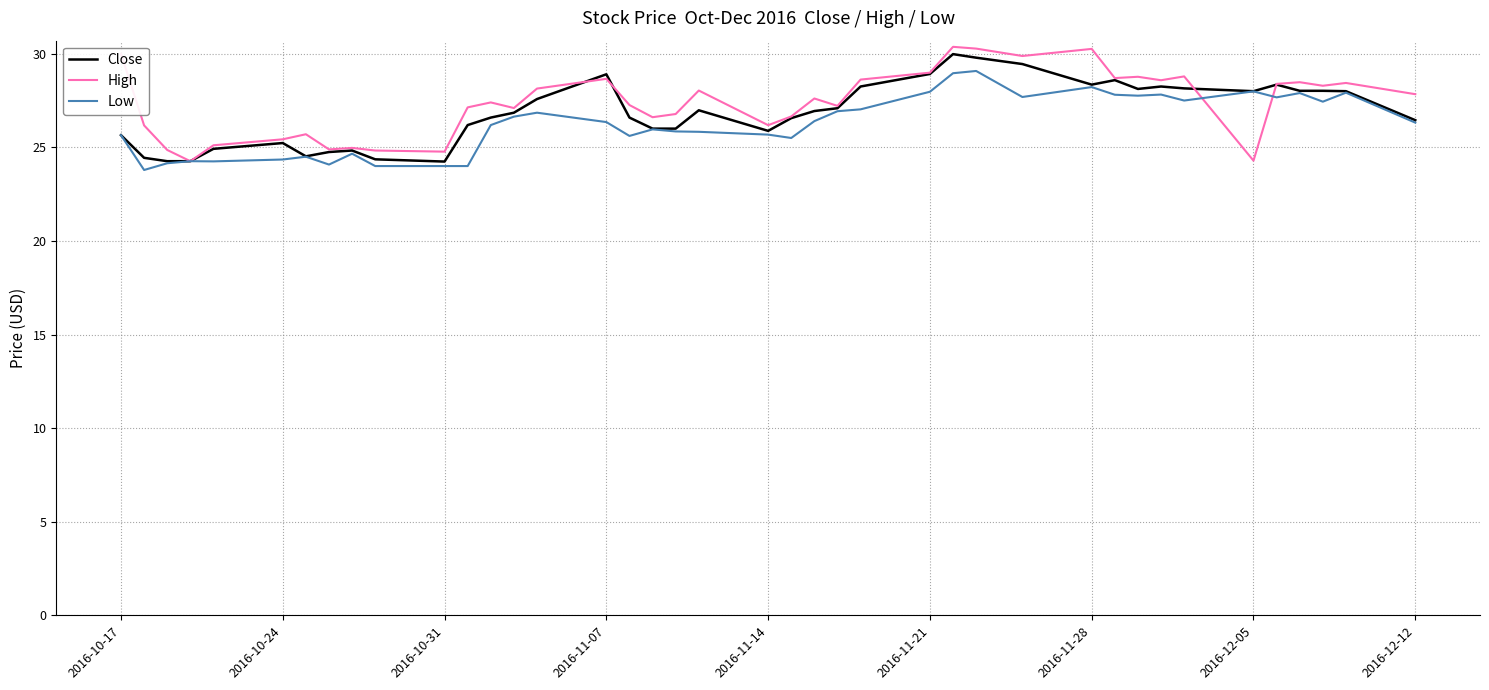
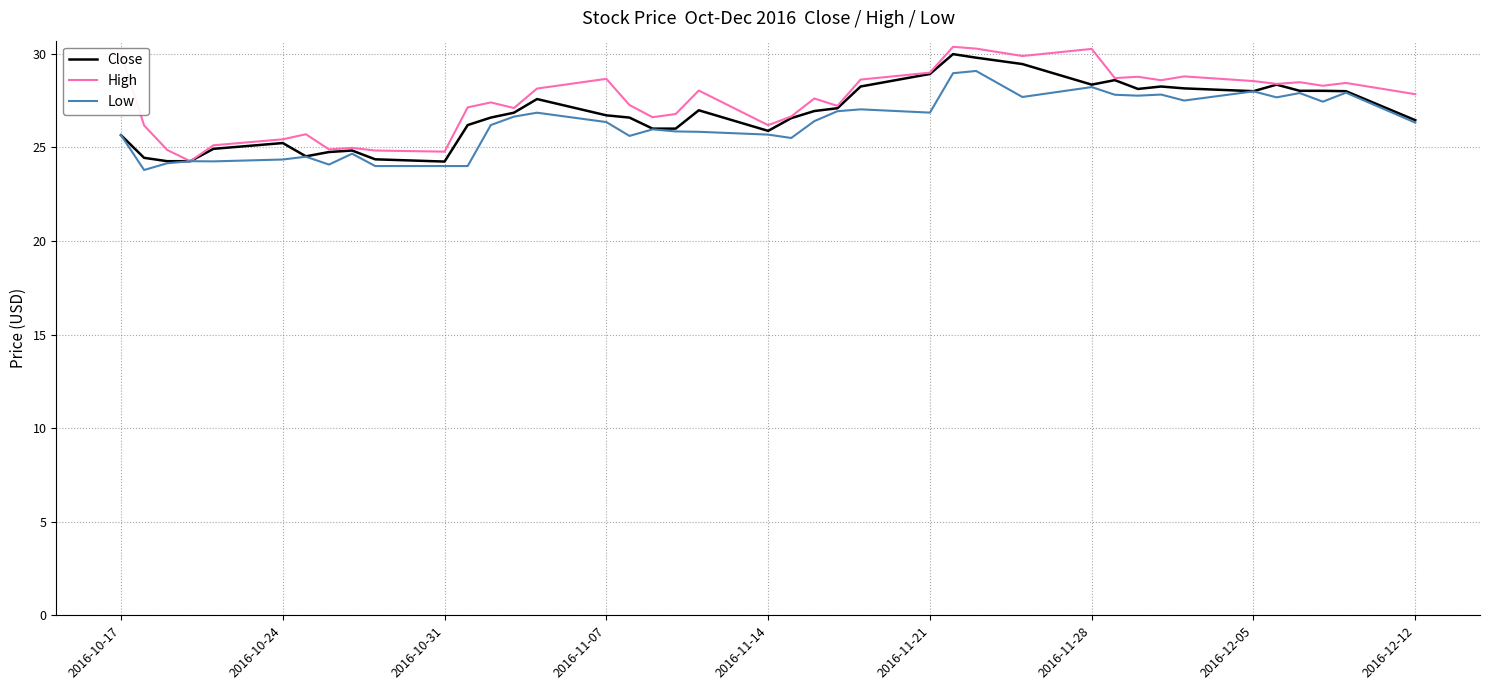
Close, 2016-11-07: 28.9 -> 26.7
Low, 2016-11-21: 28.0 -> 26.9
High, 2016-12-05: 24.3 -> 28.5
